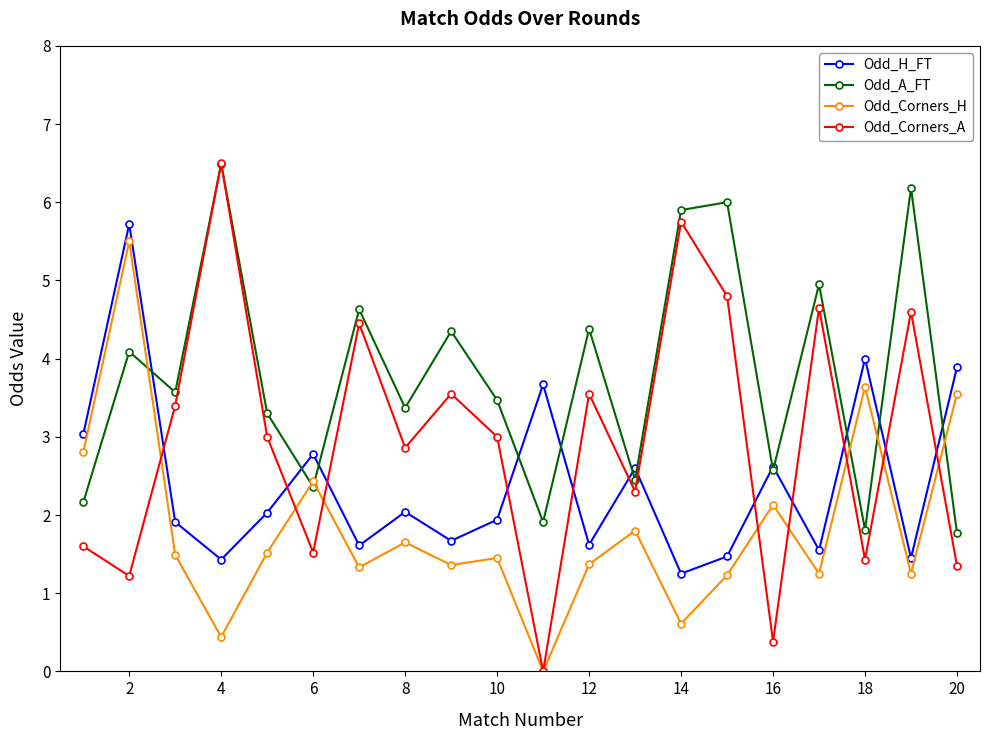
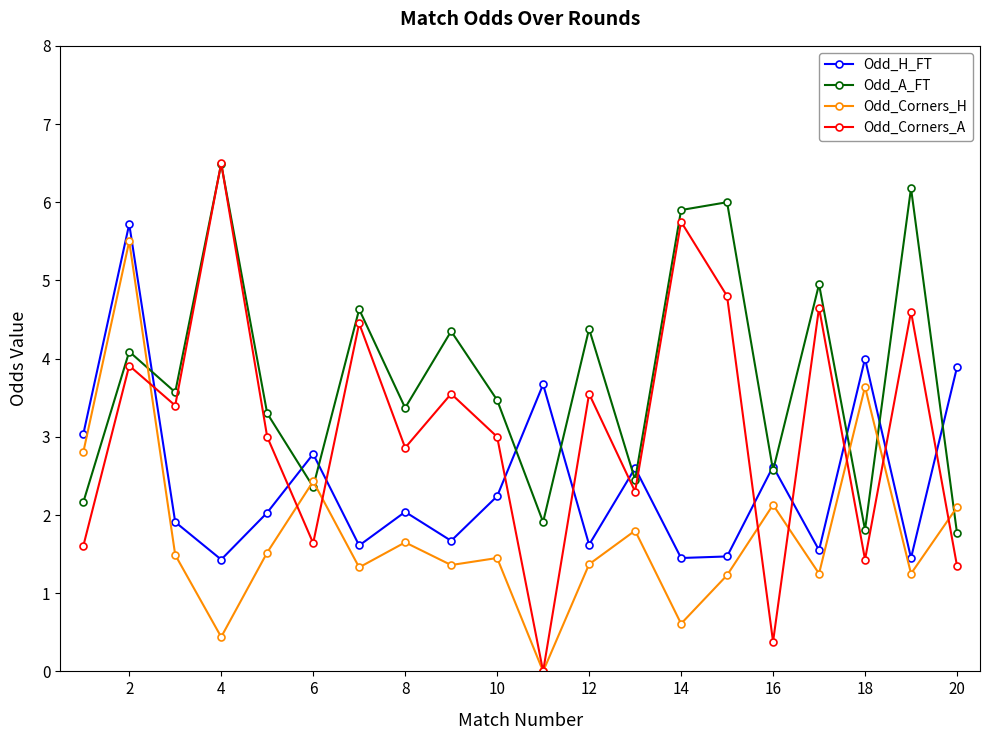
Odd_Corners_A, 2: 1.2 -> 3.9
Odd_Corners_A, 6: 1.5 -> 1.6
Odd_H_FT, 10: 1.9 -> 2.2
Odd_H_FT, 14: 1.3 -> 1.5
Odd_Corners_H, 20: 3.6 -> 2.1
